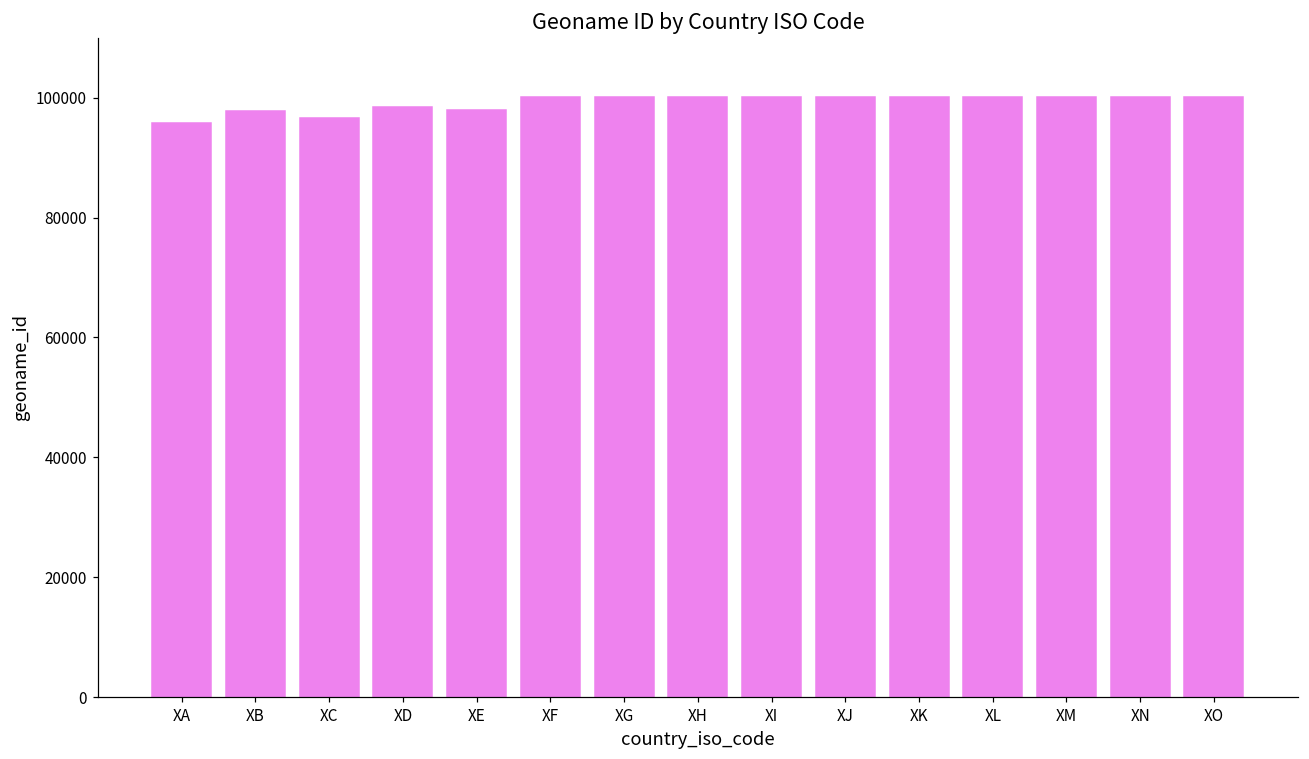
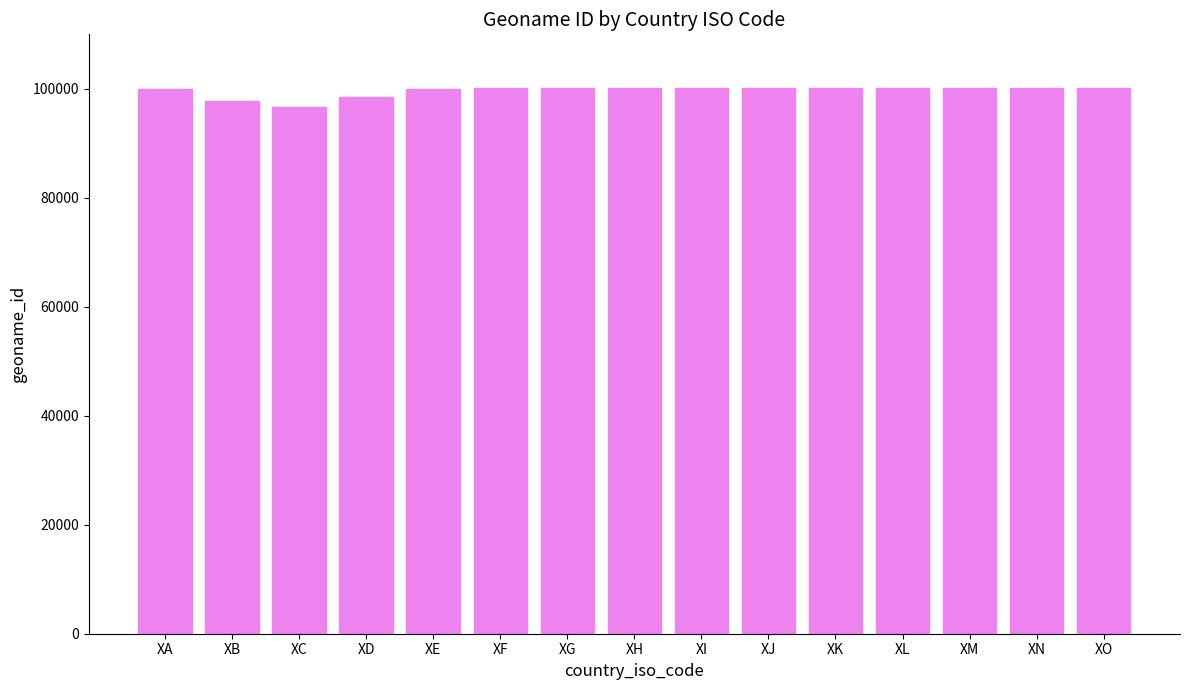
XA: 96000 -> 100000
XE: 98000 -> 100000
